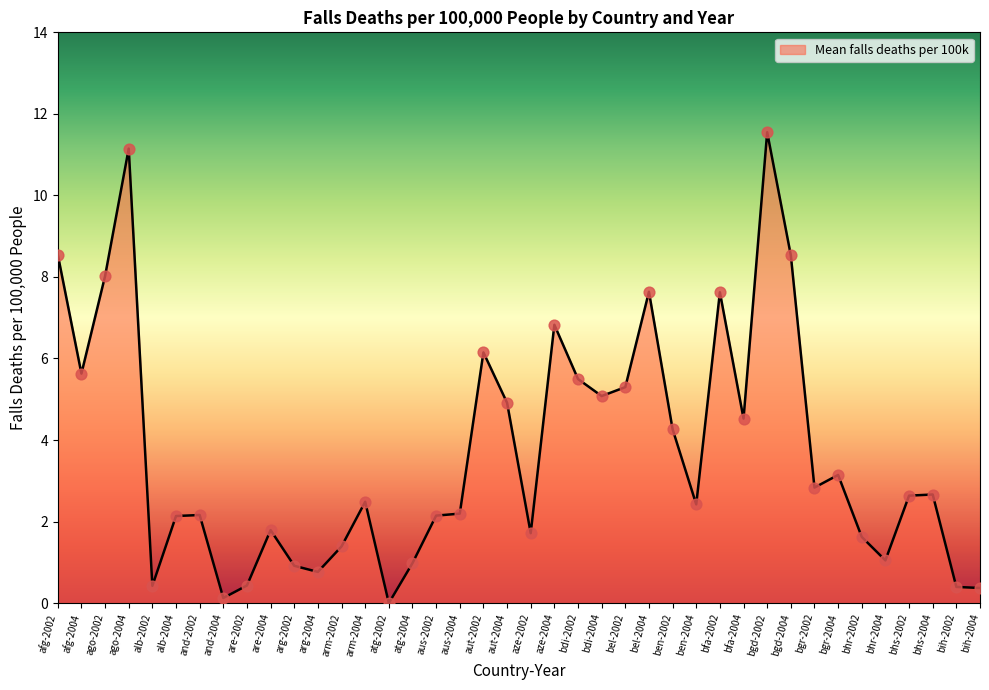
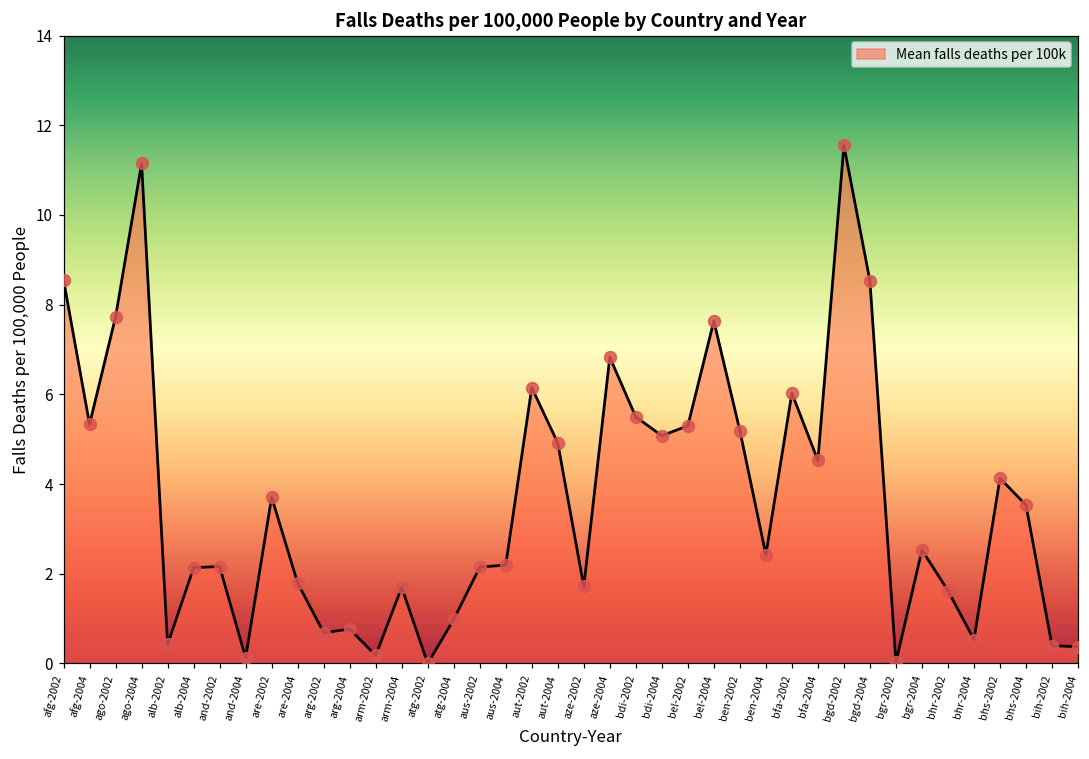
afg-2004: 5.6 -> 5.3
ago-2002: 8.0 -> 7.7
are-2002: 0.4 -> 3.7
arg-2002: 0.9 -> 0.7
arm-2002: 1.4 -> 0.2
arm-2004: 2.5 -> 1.7
ben-2002: 4.3 -> 5.2
bfa-2002: 7.6 -> 6.0
bgr-2002: 2.8 -> 0.0
bgr-2004: 3.1 -> 2.5
bhr-2004: 1.0 -> 0.5
bhs-2002: 2.6 -> 4.1
bhs-2004: 2.7 -> 3.5
